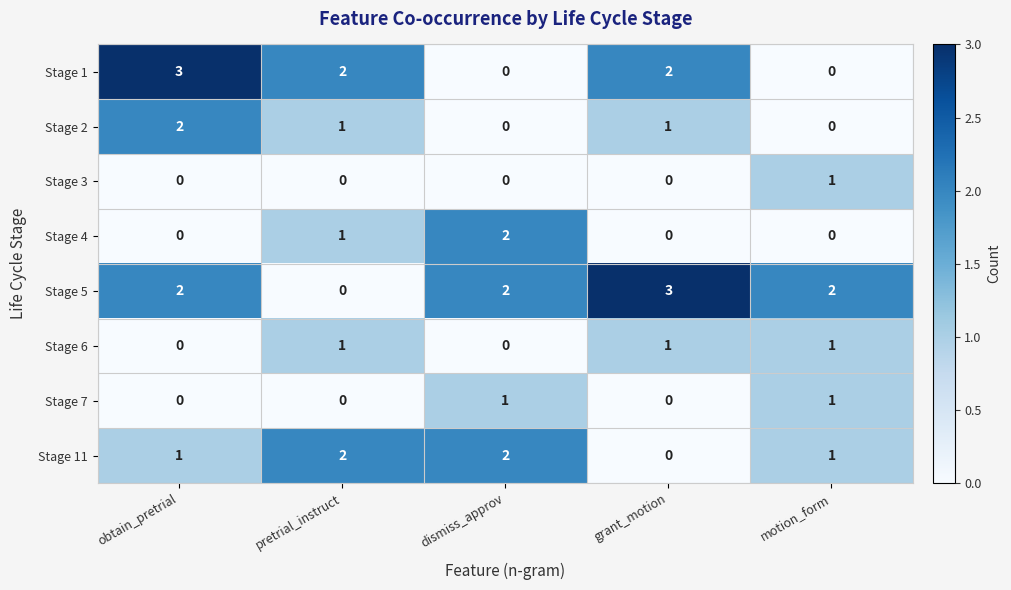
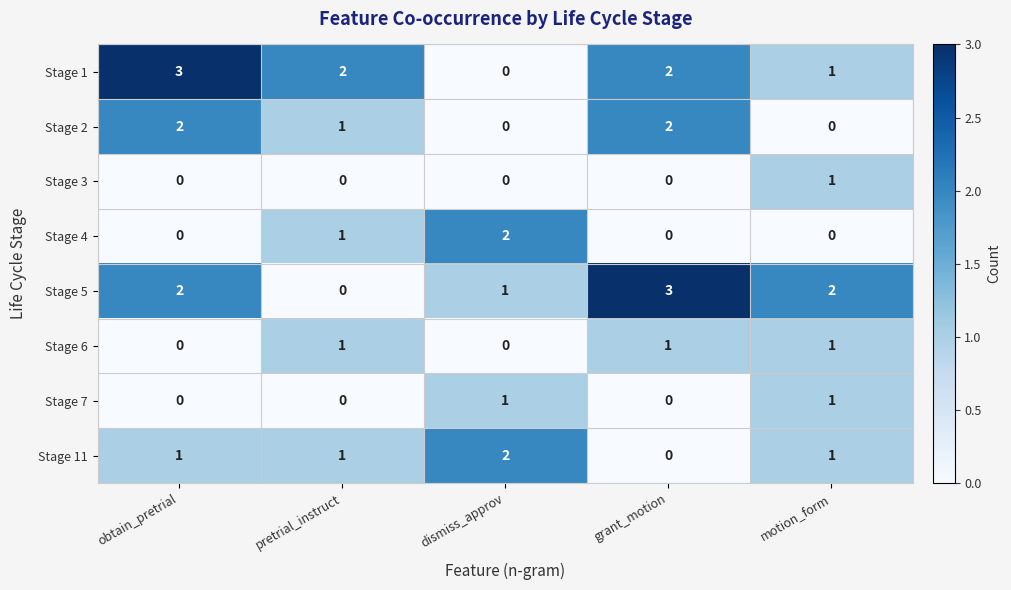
Stage 1, motion_form: 0 -> 1
Stage 2, grant_motion: 1 -> 2
Stage 5, dismiss_approv: 2 -> 1
Stage 11, pretrial_instruct: 2 -> 1
